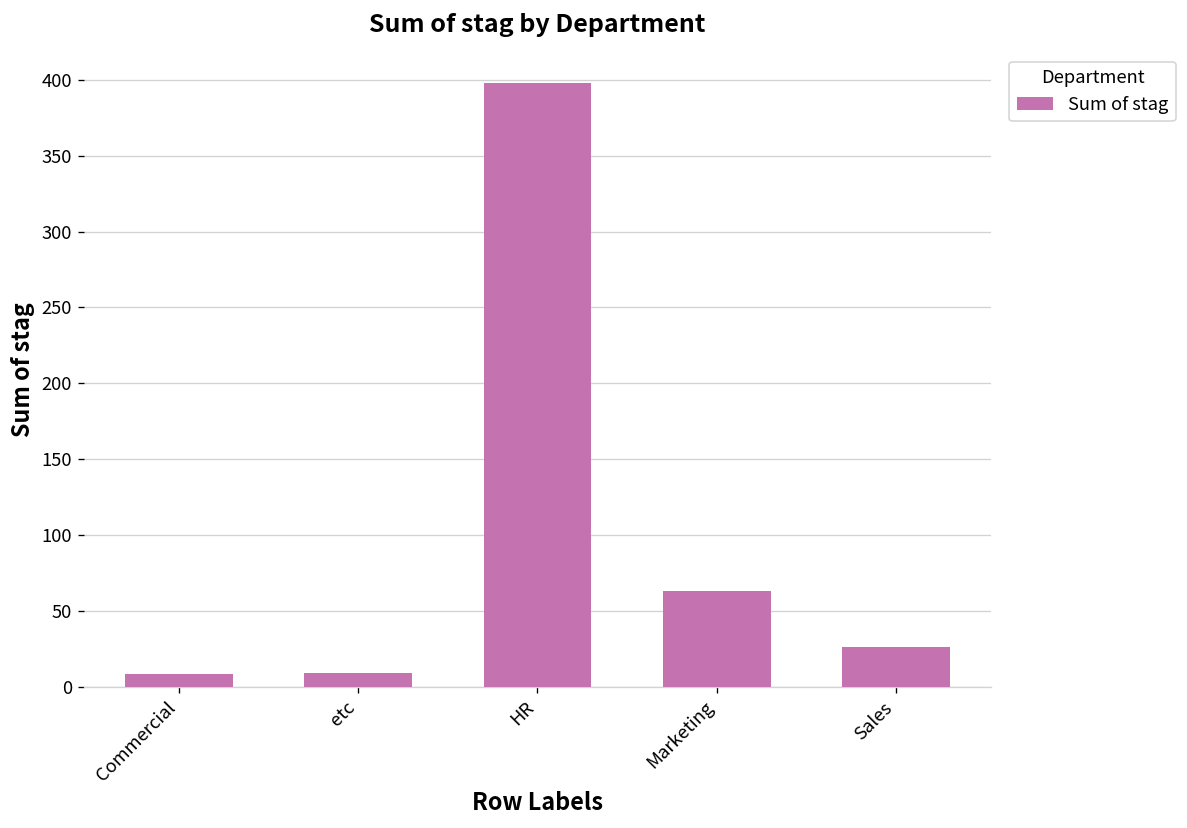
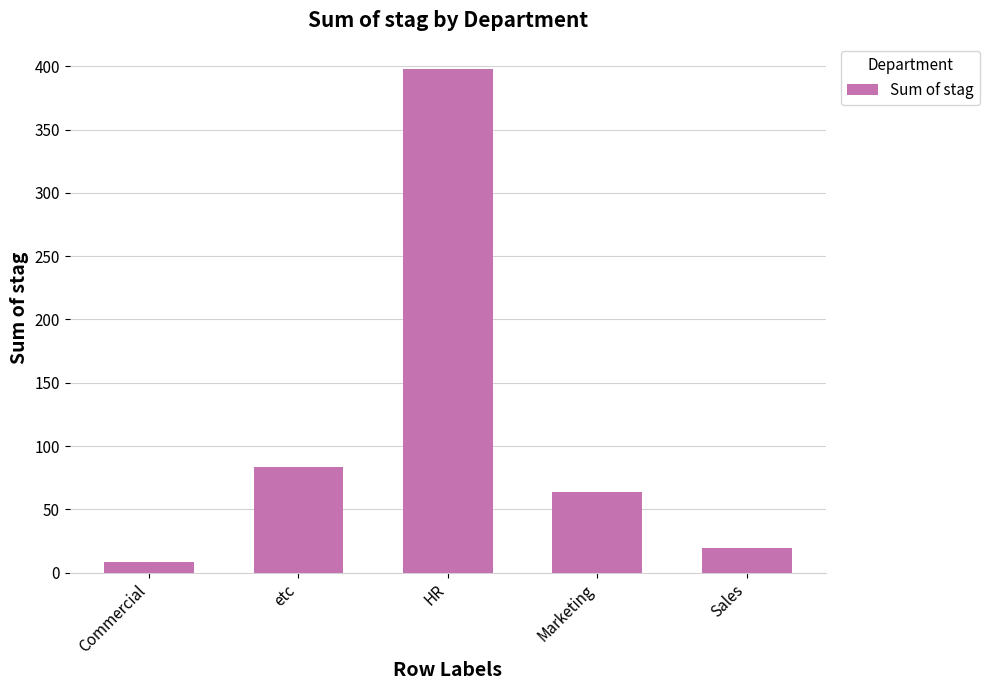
etc: 9 -> 83
Sales: 26 -> 19
